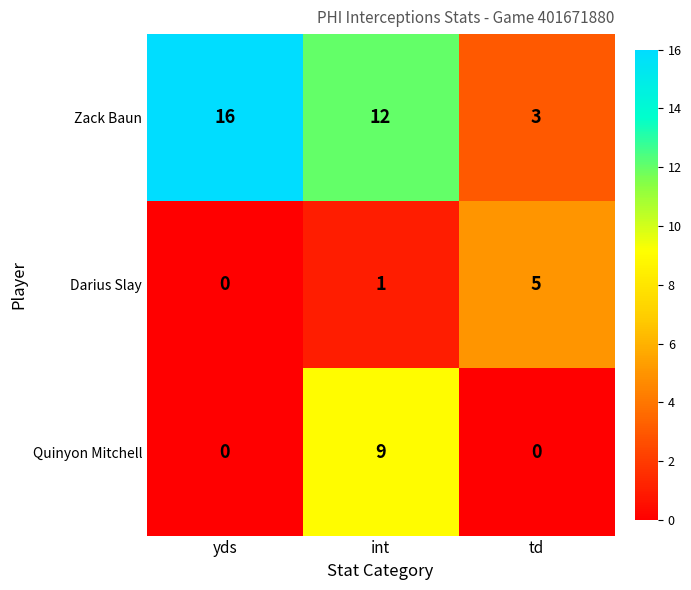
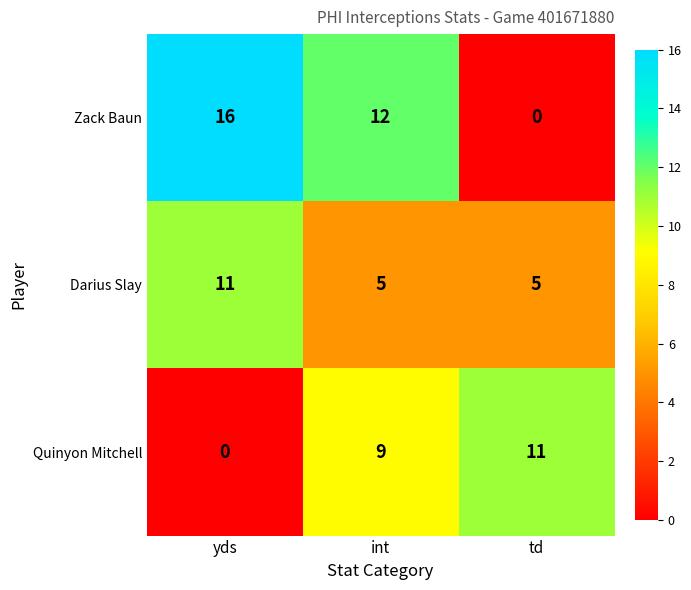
Zack Baun, td: 3 -> 0
Darius Slay, yds: 0 -> 11
Darius Slay, int: 1 -> 5
Quinyon Mitchell, td: 0 -> 11
